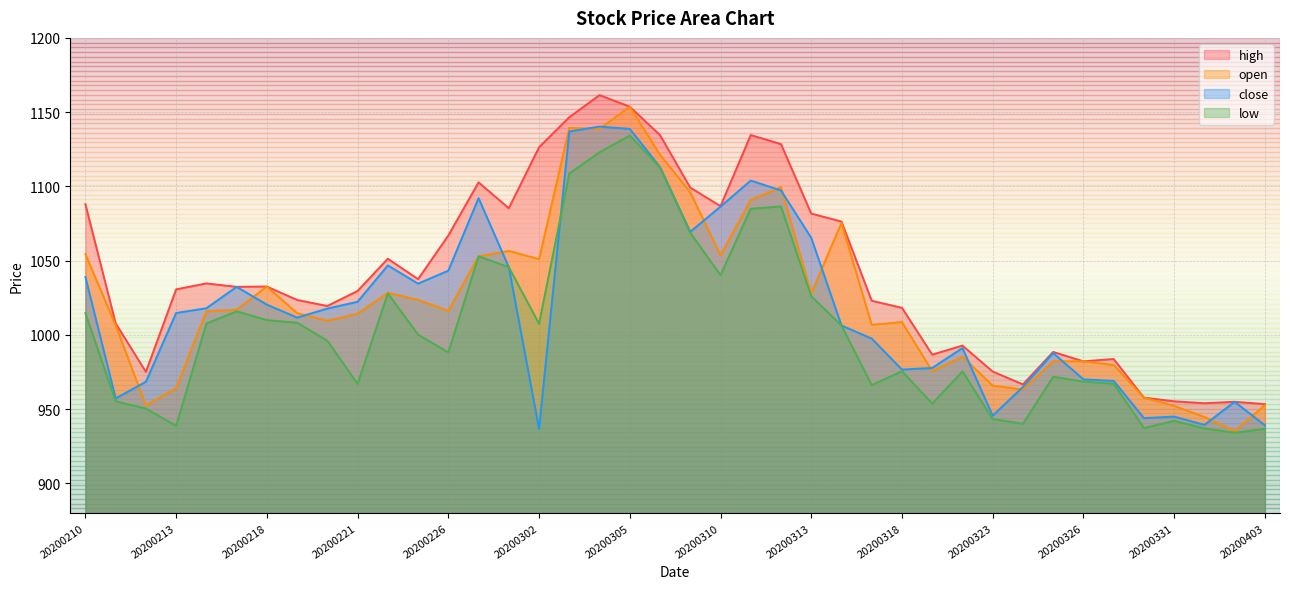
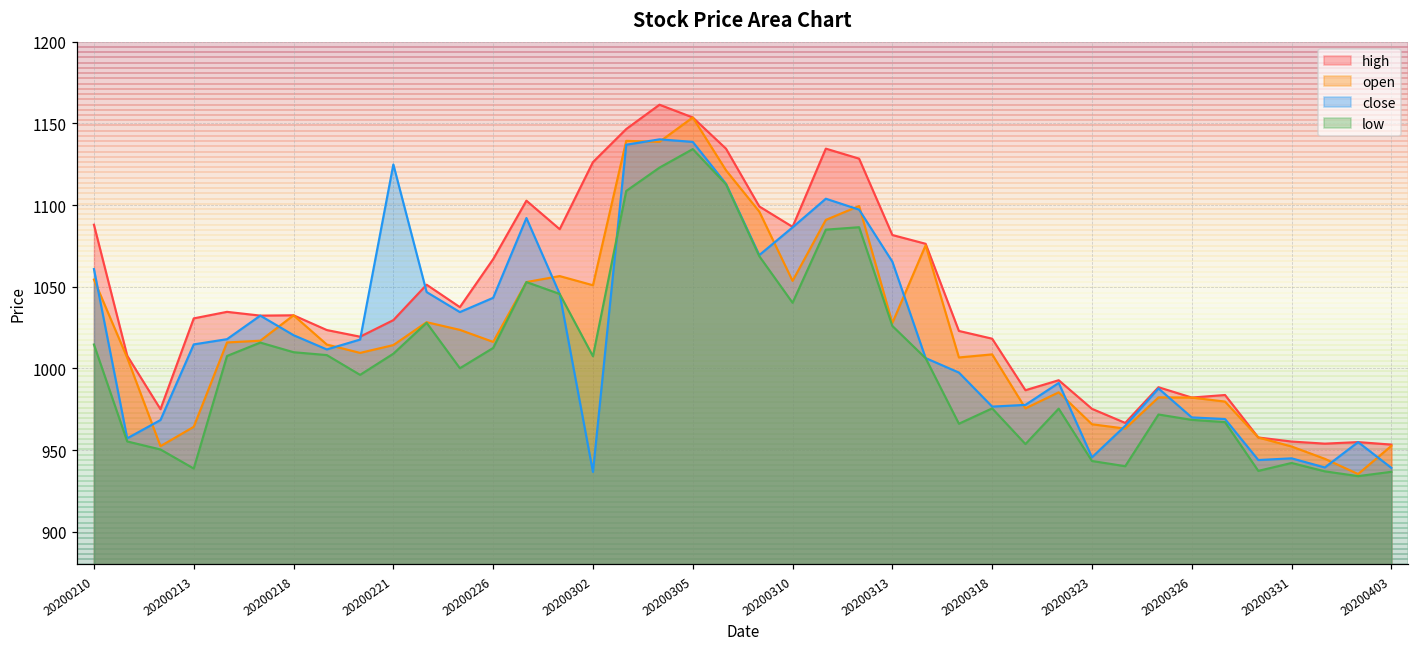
close, 20200210: 1039 -> 1061
close, 20200221: 1022 -> 1125
low, 20200221: 967 -> 1009
low, 20200226: 988 -> 1013
